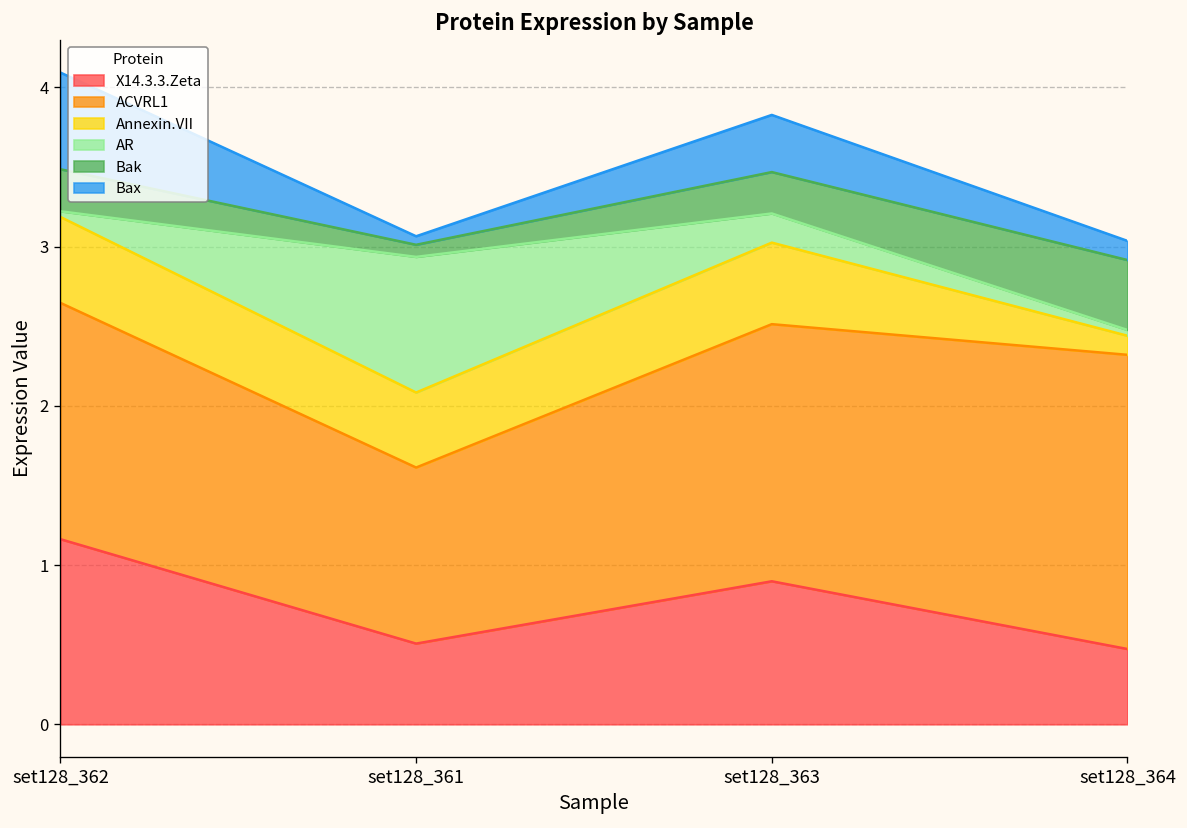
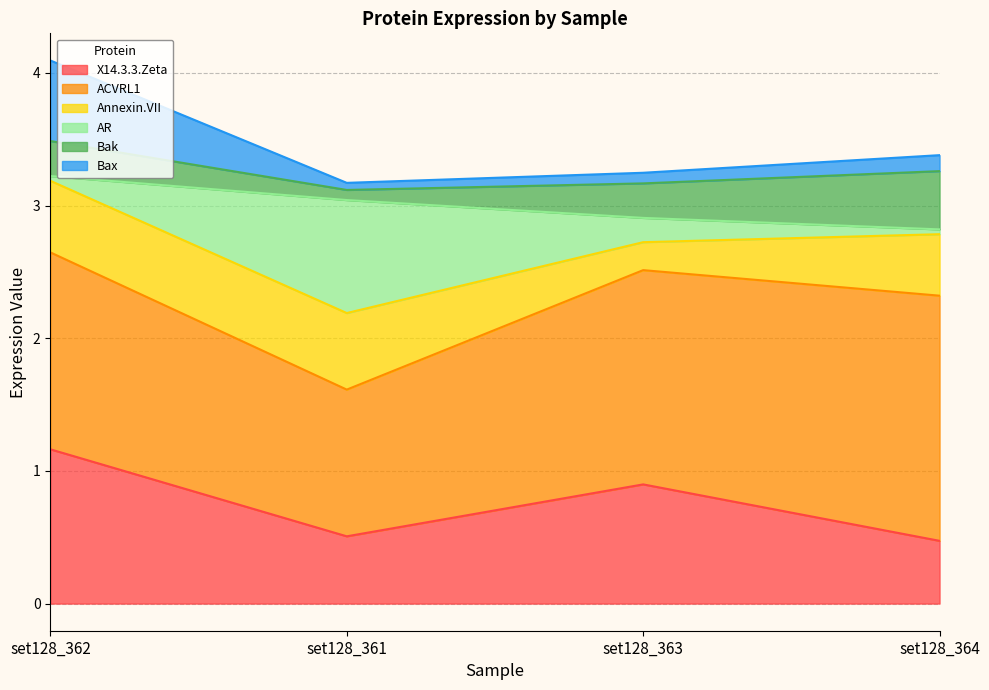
Annexin.VII, set128_361: 0.47 -> 0.58
Annexin.VII, set128_363: 0.51 -> 0.21
Bax, set128_363: 0.36 -> 0.08
Annexin.VII, set128_364: 0.12 -> 0.46
